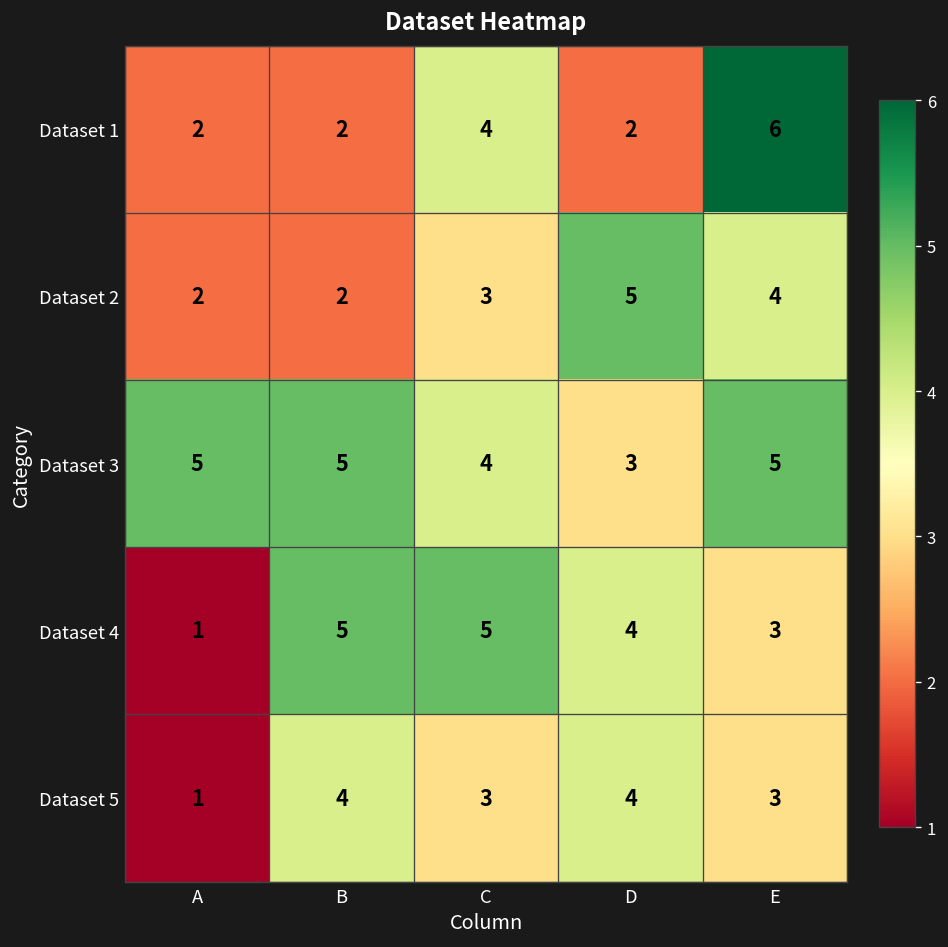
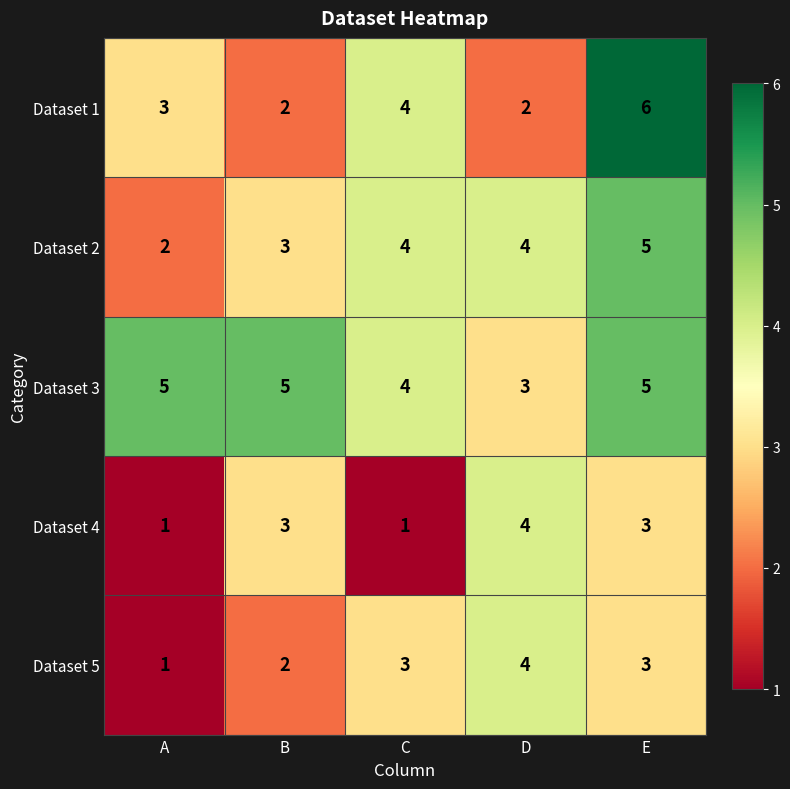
Dataset 1, A: 2 -> 3
Dataset 2, B: 2 -> 3
Dataset 2, C: 3 -> 4
Dataset 2, D: 5 -> 4
Dataset 2, E: 4 -> 5
Dataset 4, B: 5 -> 3
Dataset 4, C: 5 -> 1
Dataset 5, B: 4 -> 2
